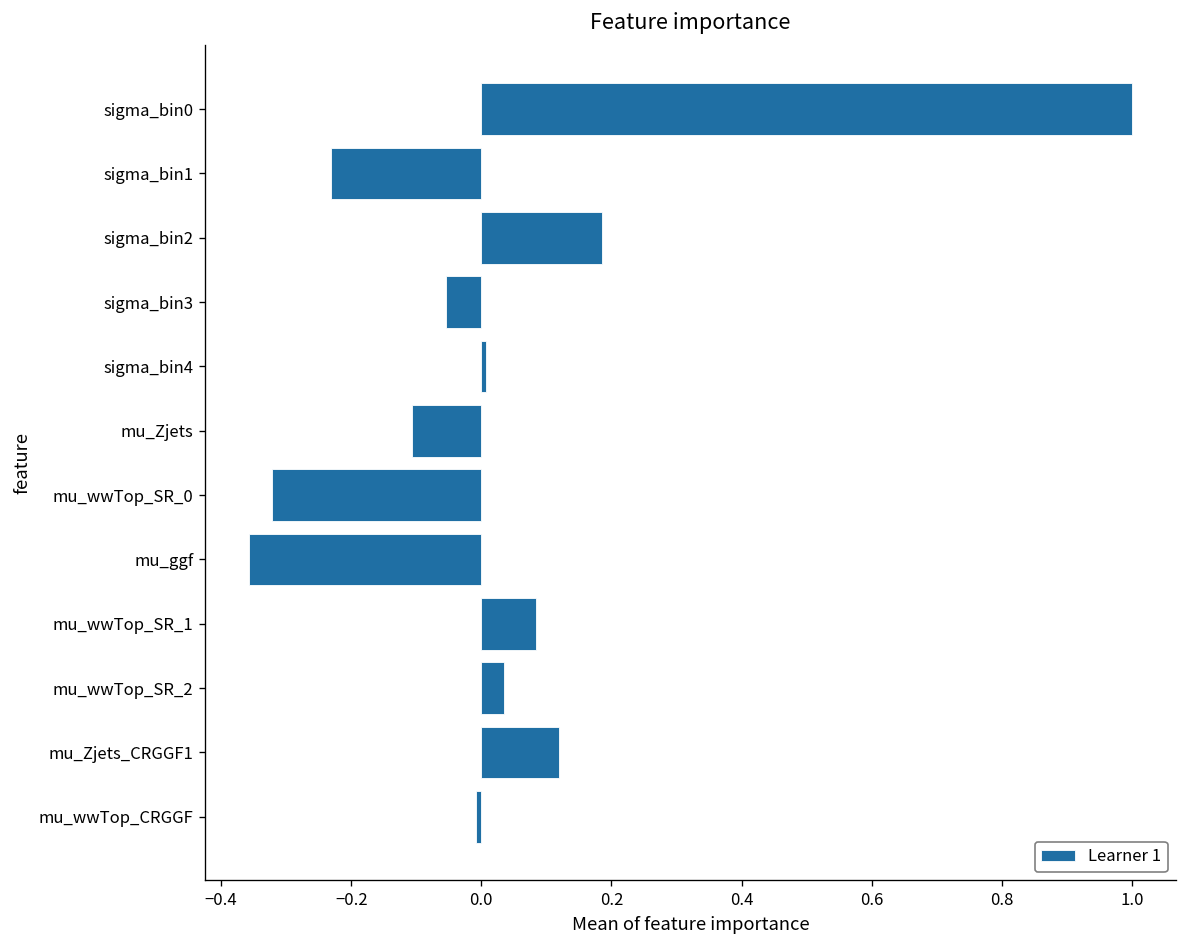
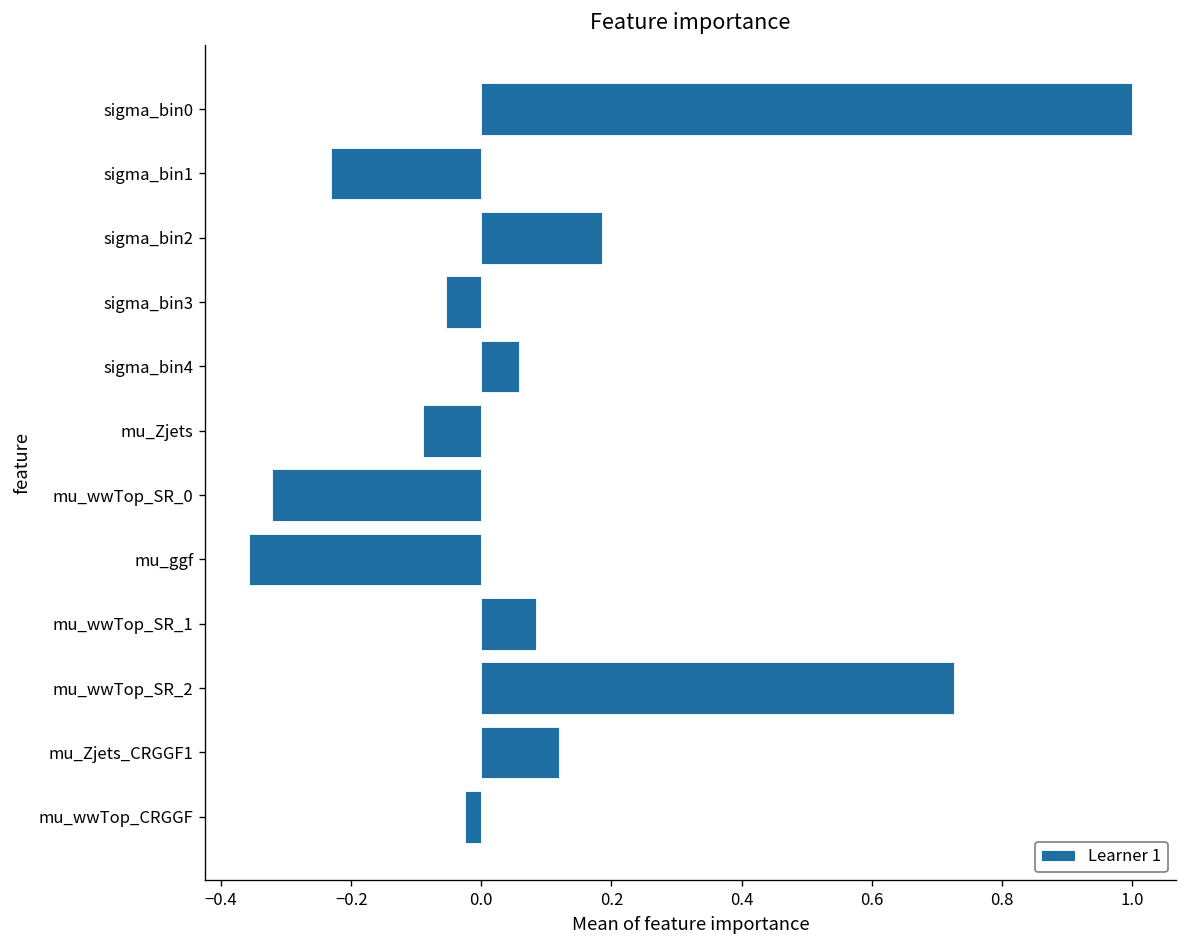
sigma_bin4: 0.01 -> 0.06
mu_Zjets: -0.11 -> -0.09
mu_wwTop_SR_2: 0.03 -> 0.73
mu_wwTop_CRGGF: -0.01 -> -0.03
